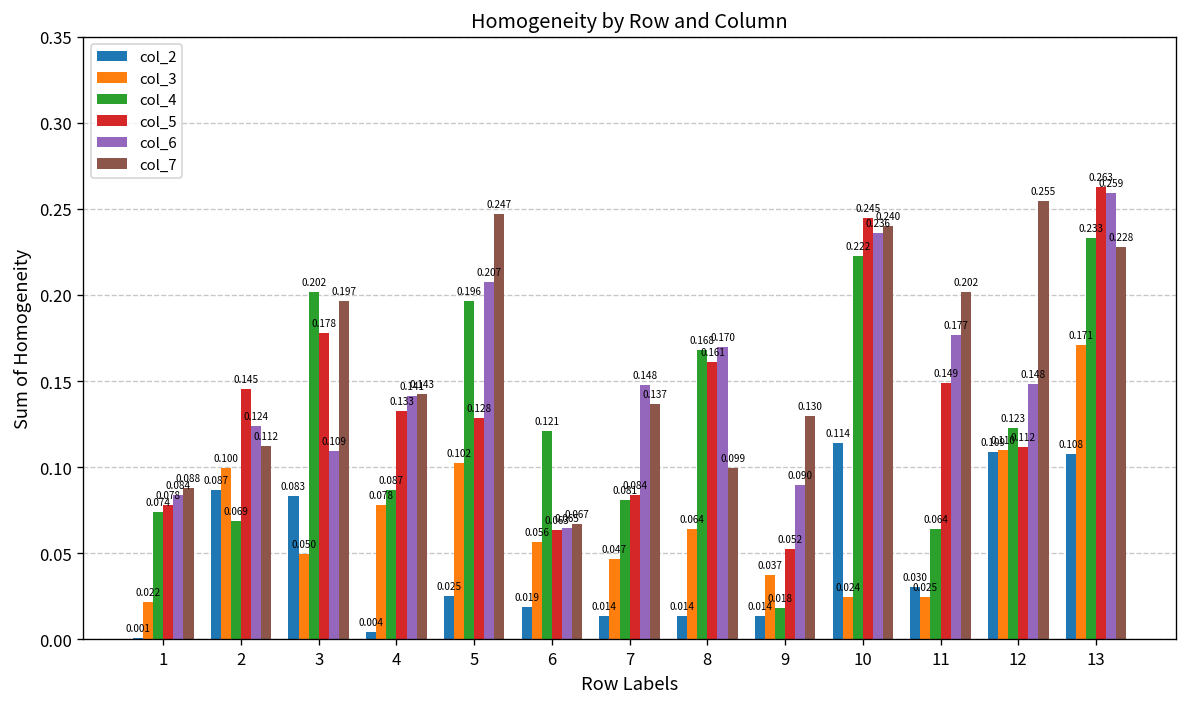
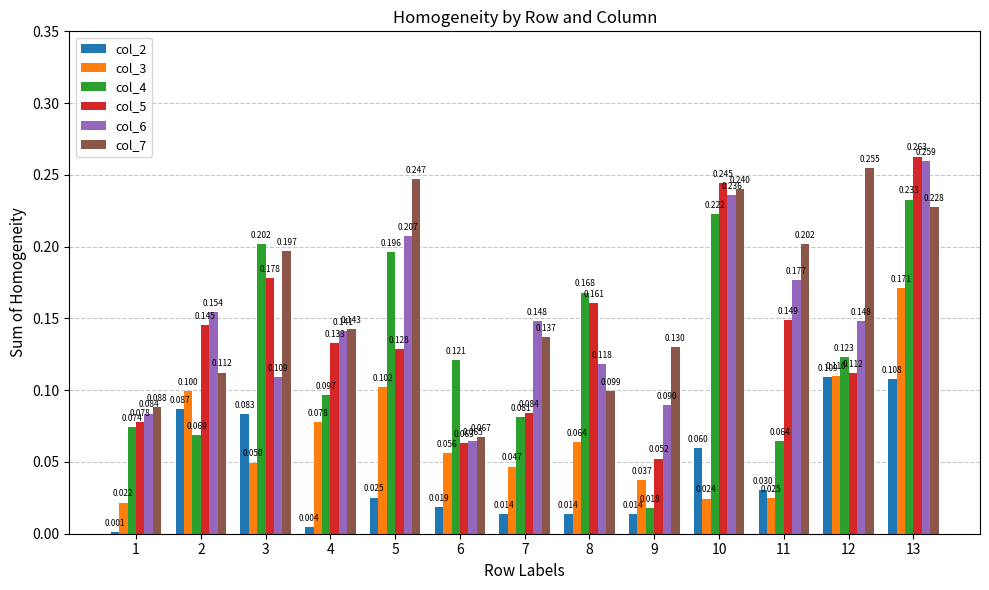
col_6, 2: 0.124 -> 0.154
col_4, 4: 0.087 -> 0.097
col_6, 8: 0.170 -> 0.118
col_2, 10: 0.114 -> 0.060
